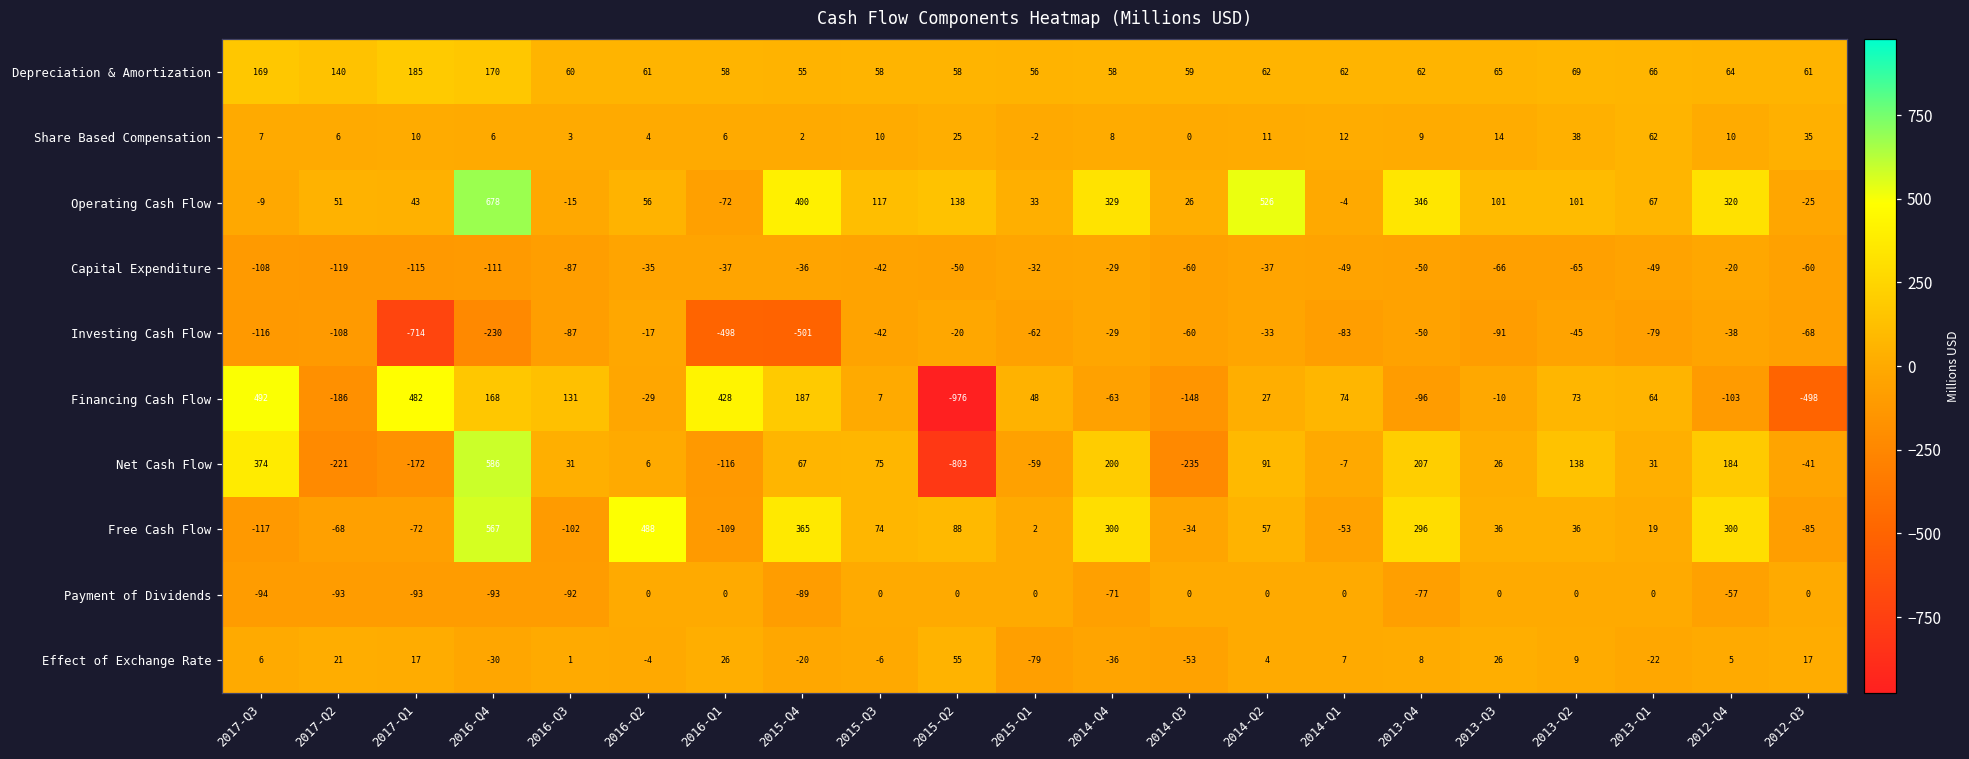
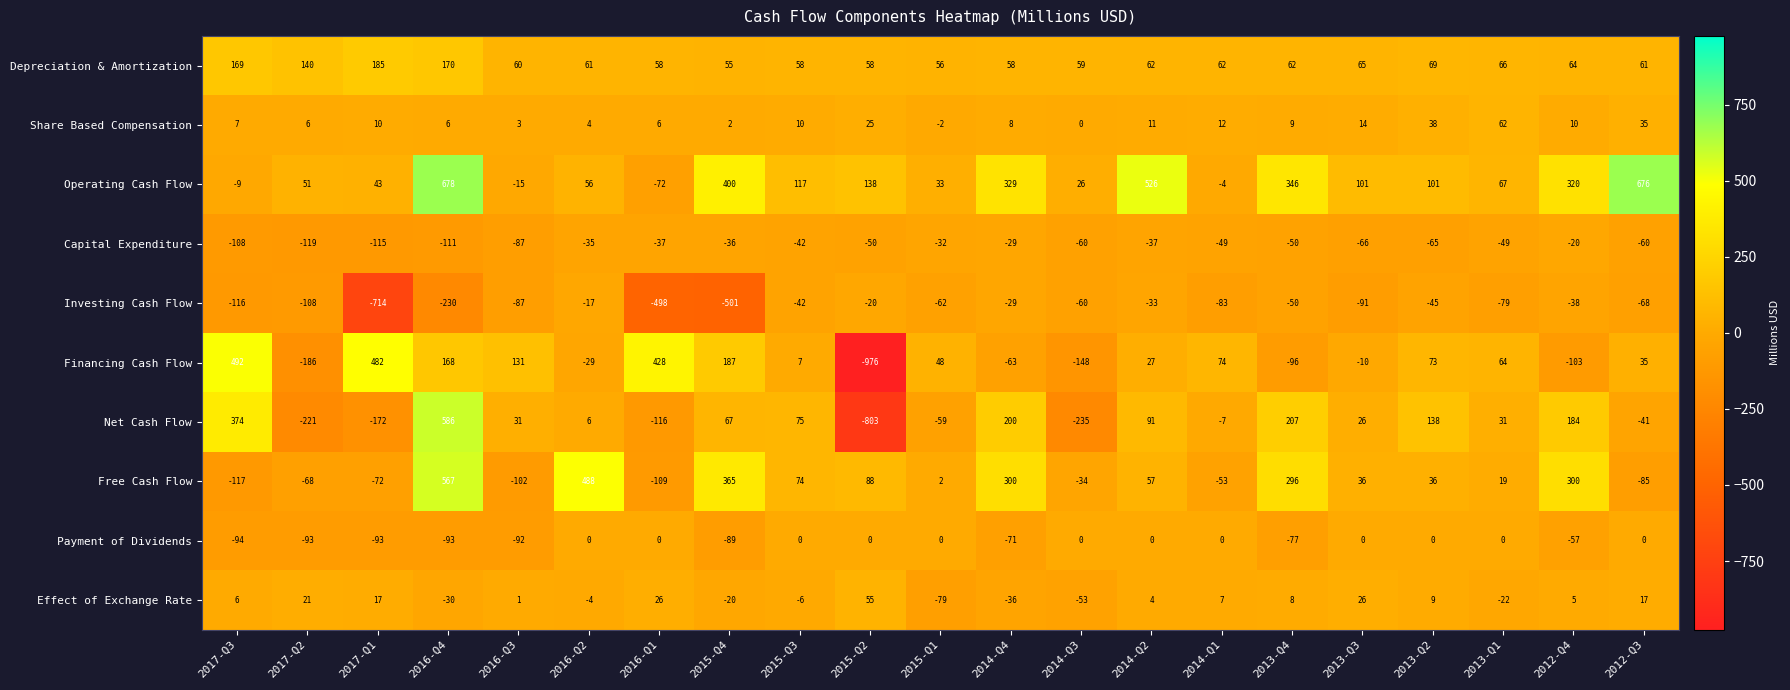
Operating Cash Flow, 2012-Q3: -25 -> 676
Financing Cash Flow, 2012-Q3: -498 -> 35
